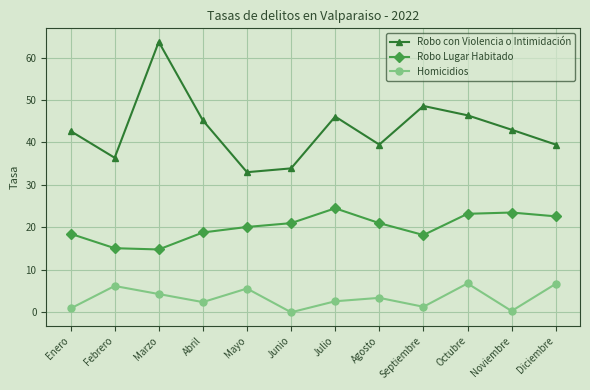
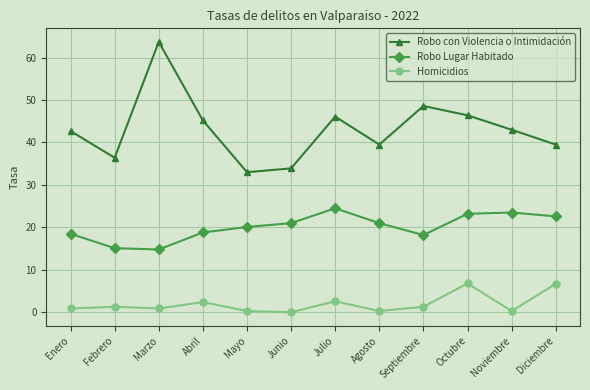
Homicidios, Febrero: 6 -> 1
Homicidios, Marzo: 4 -> 1
Homicidios, Mayo: 6 -> 0
Homicidios, Agosto: 3 -> 0
